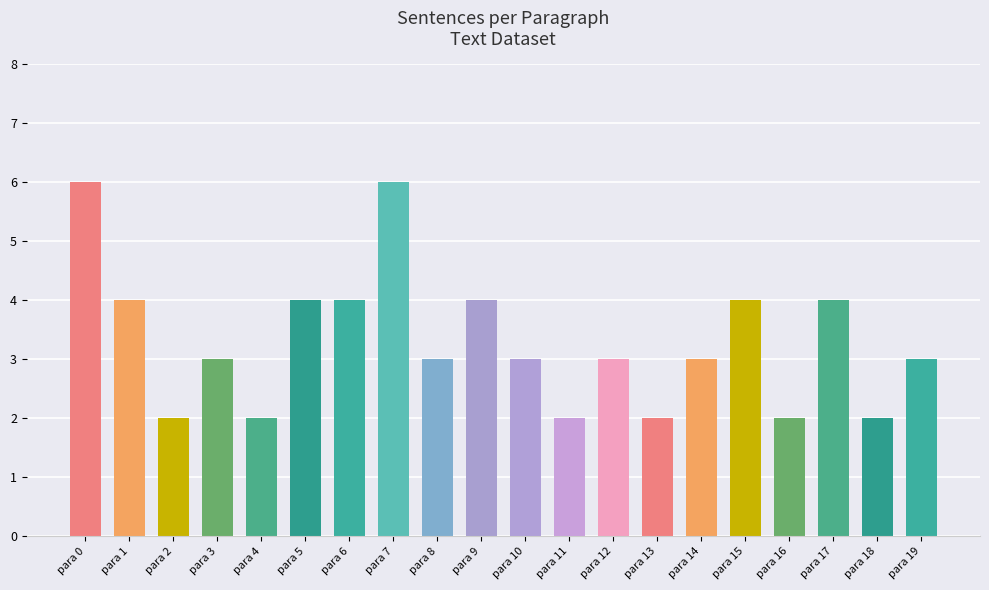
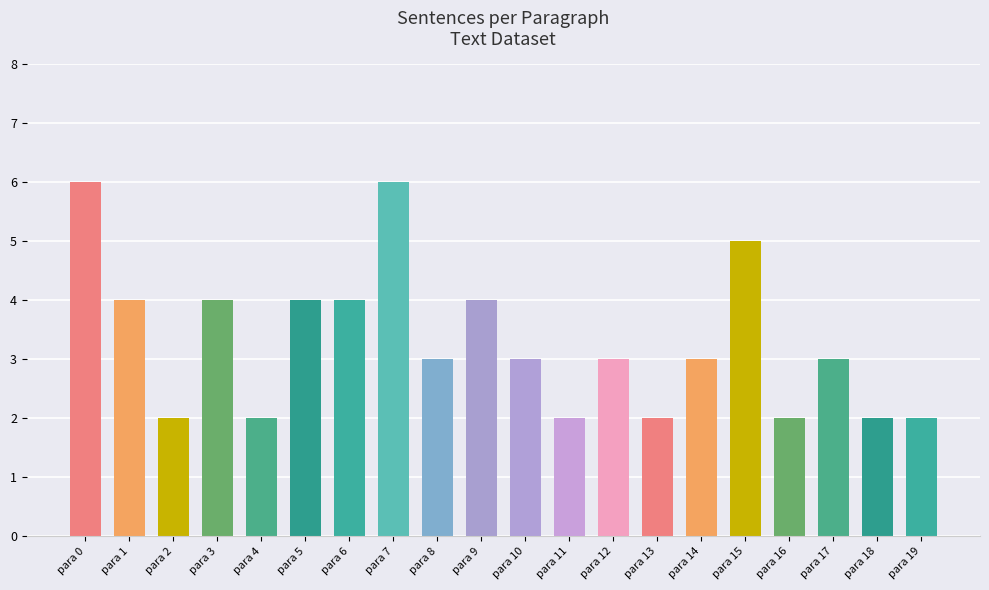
para 3: 3 -> 4
para 15: 4 -> 5
para 17: 4 -> 3
para 19: 3 -> 2
